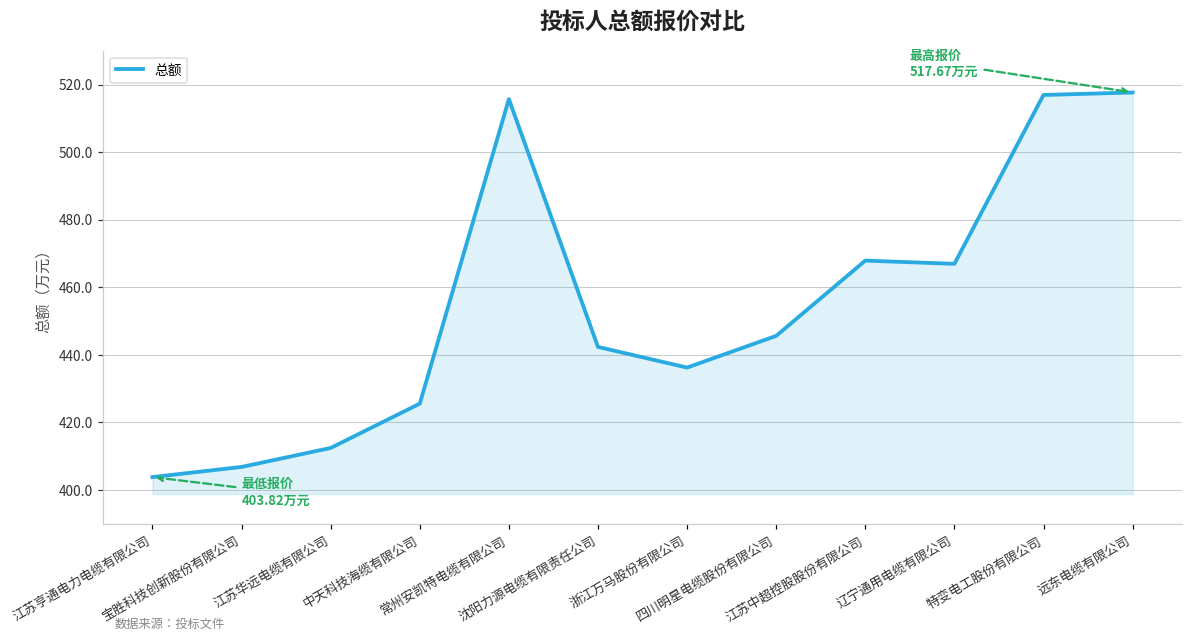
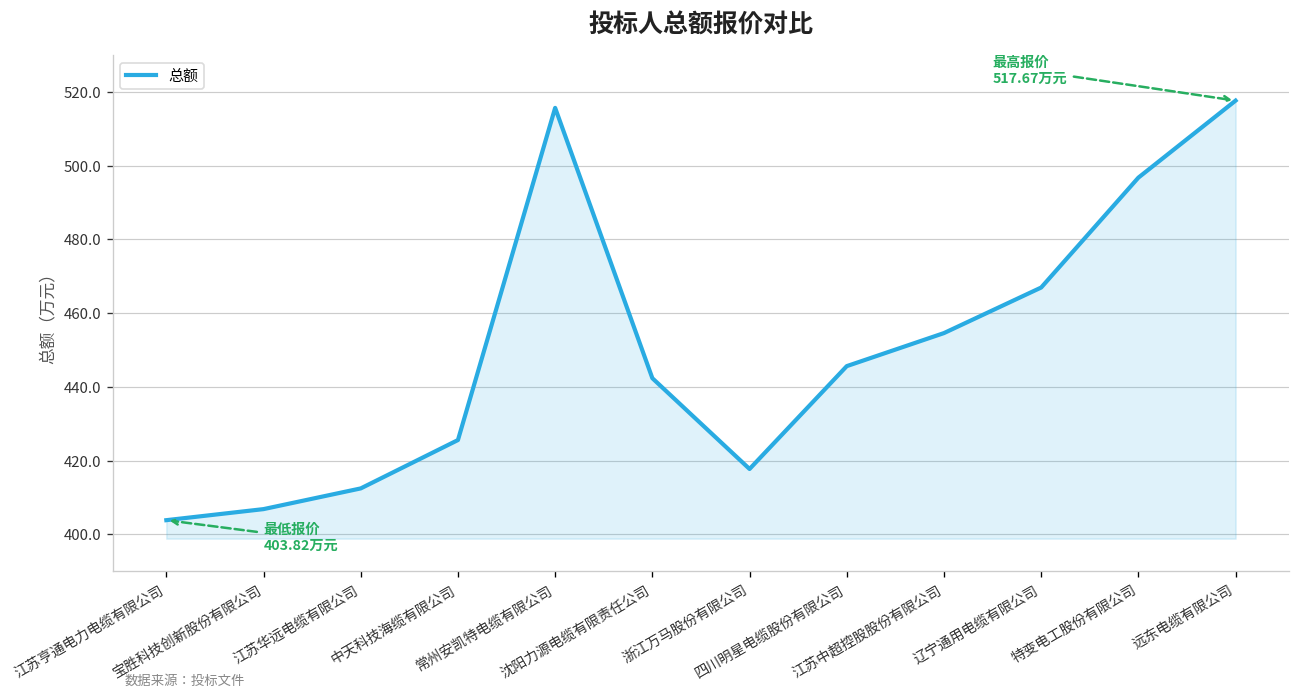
浙江万马股份有限公司: 436 -> 418
江苏中超控股股份有限公司: 468 -> 455
特变电工股份有限公司: 517 -> 497
